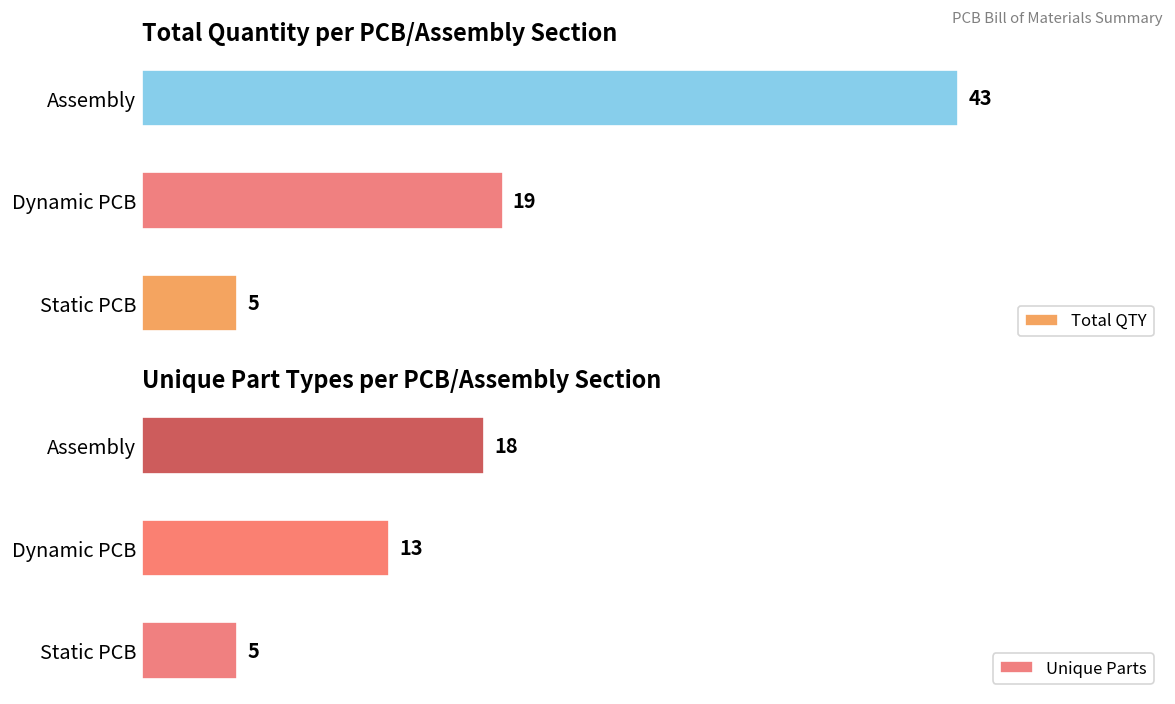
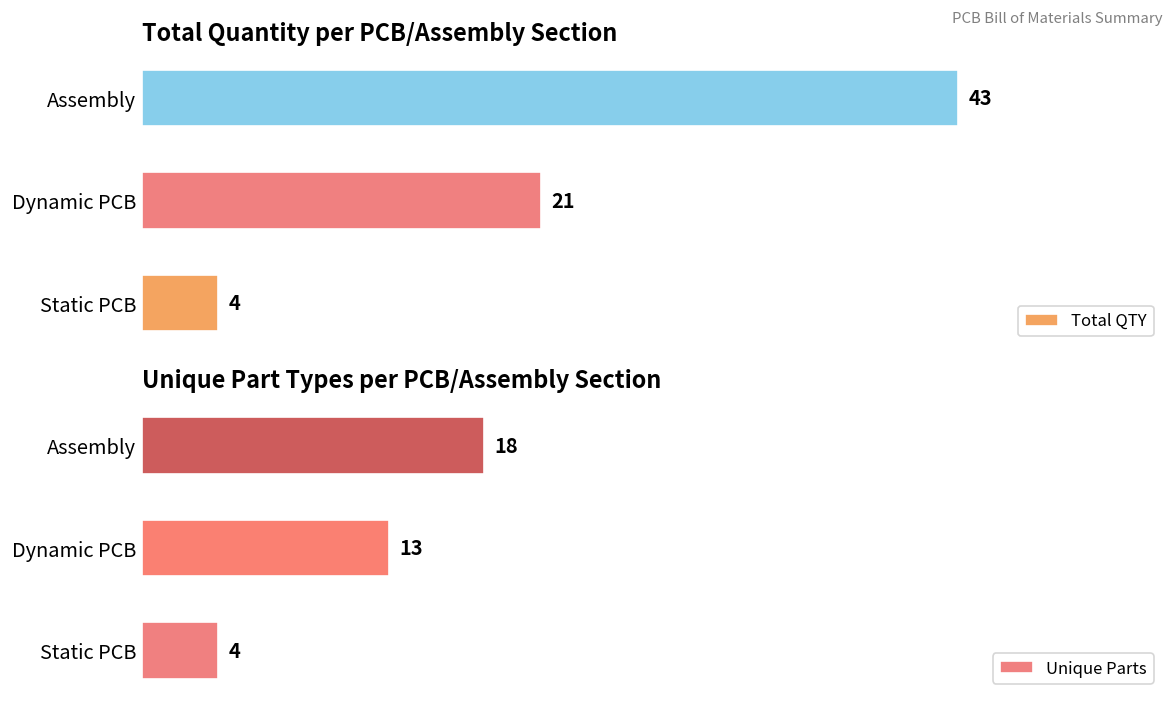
Total Quantity per PCB/Assembly Section, Dynamic PCB: 19 -> 21
Total Quantity per PCB/Assembly Section, Static PCB: 5 -> 4
Unique Part Types per PCB/Assembly Section, Static PCB: 5 -> 4
